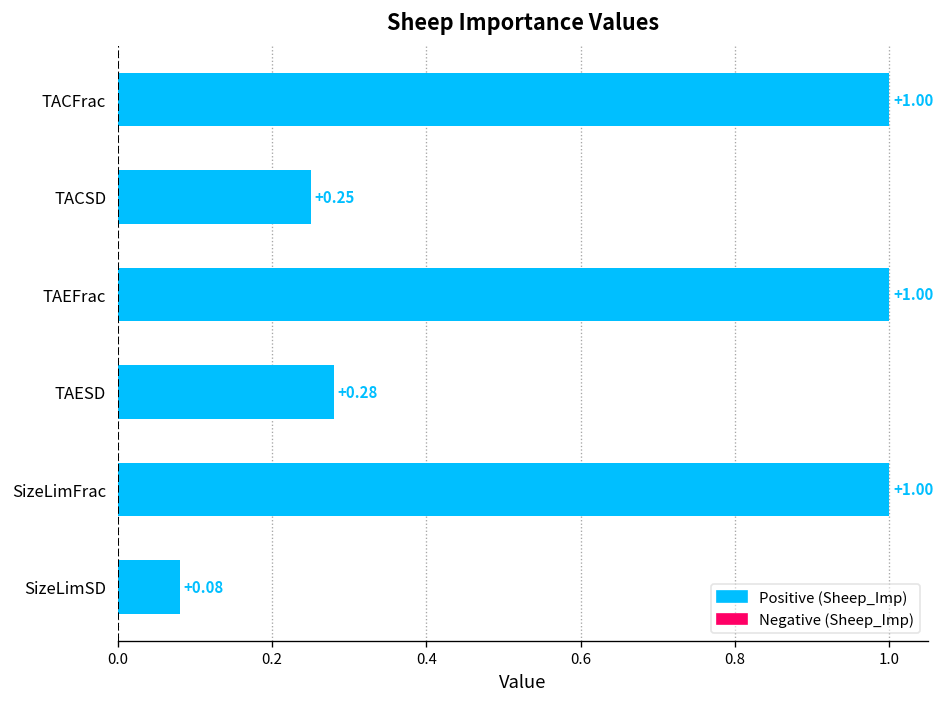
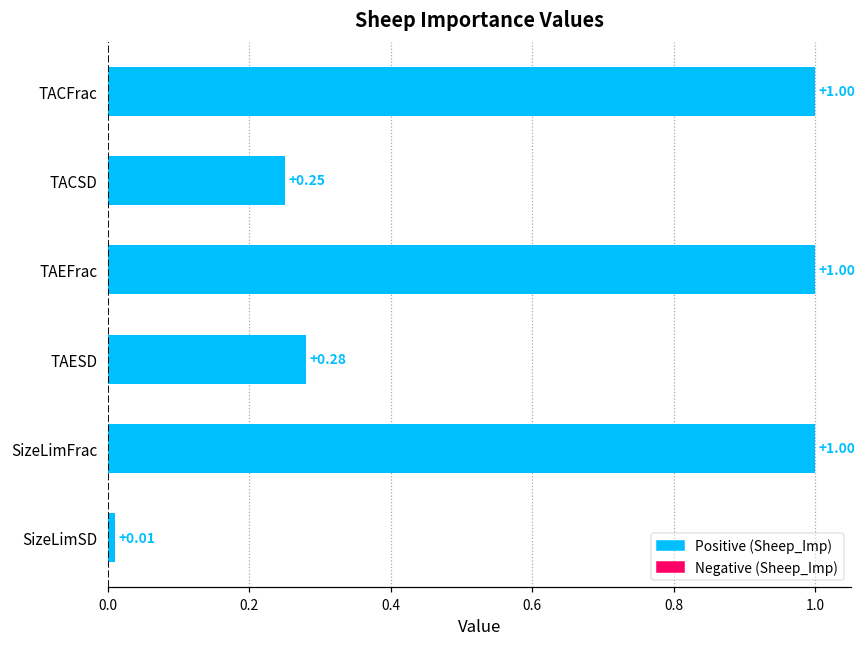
SizeLimSD: +0.08 -> +0.01
